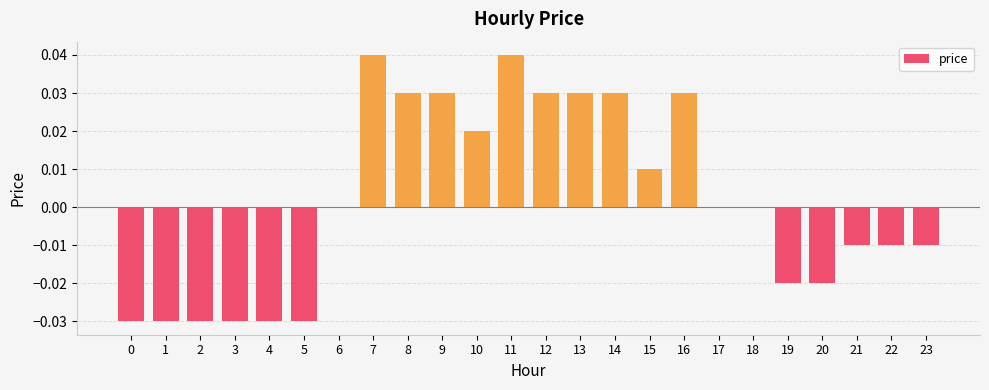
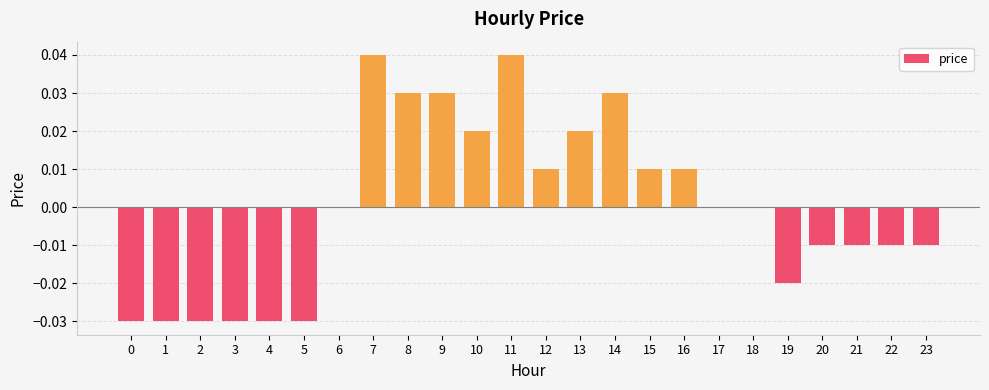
12: 0.03 -> 0.01
13: 0.03 -> 0.02
16: 0.03 -> 0.01
20: -0.02 -> -0.01
